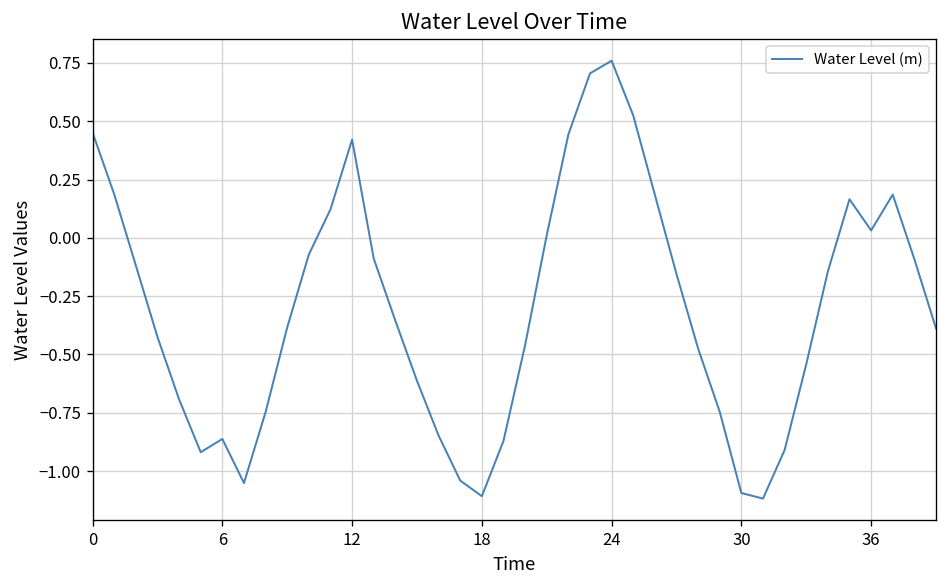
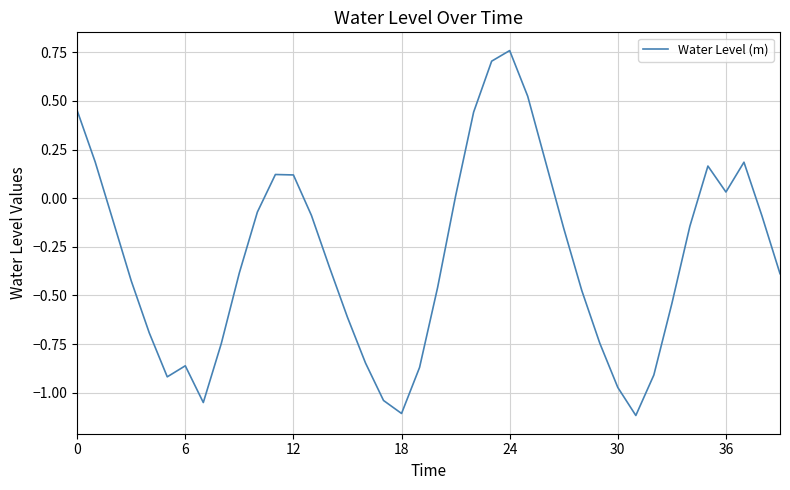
12: 0.42 -> 0.12
30: -1.09 -> -0.97
